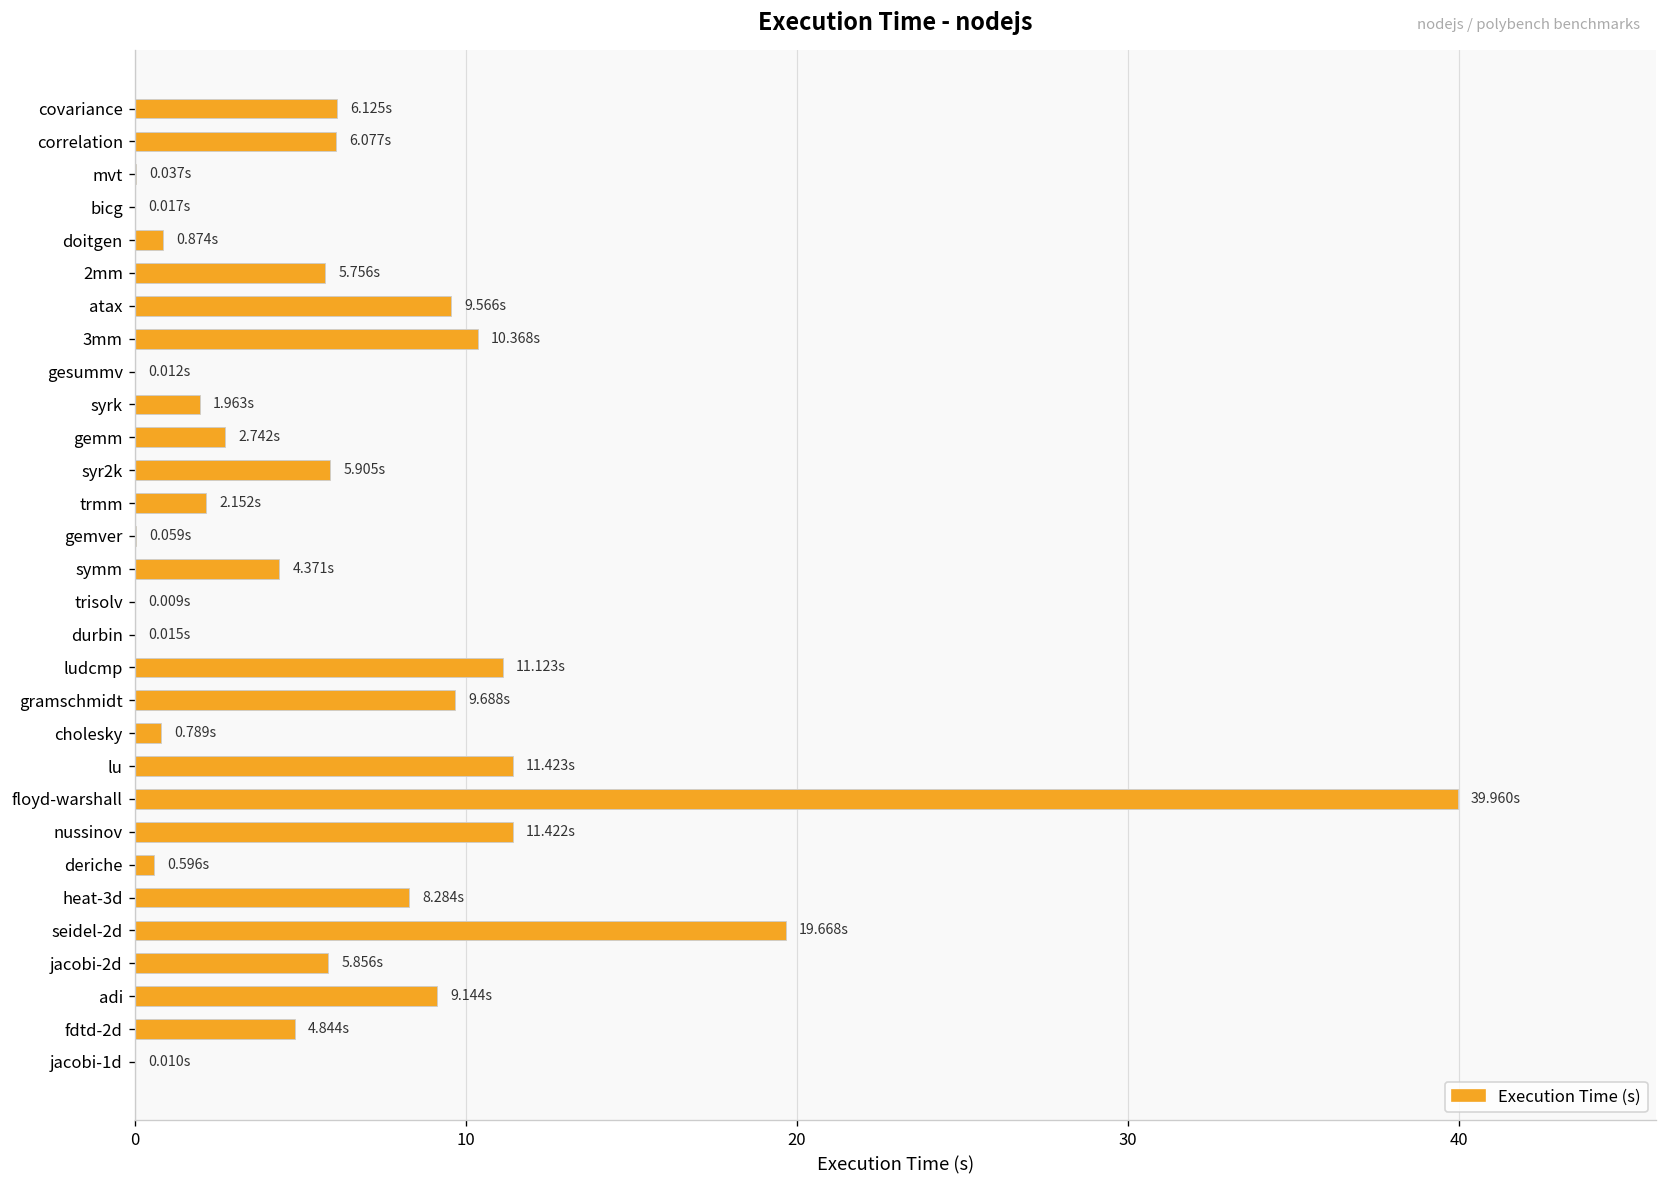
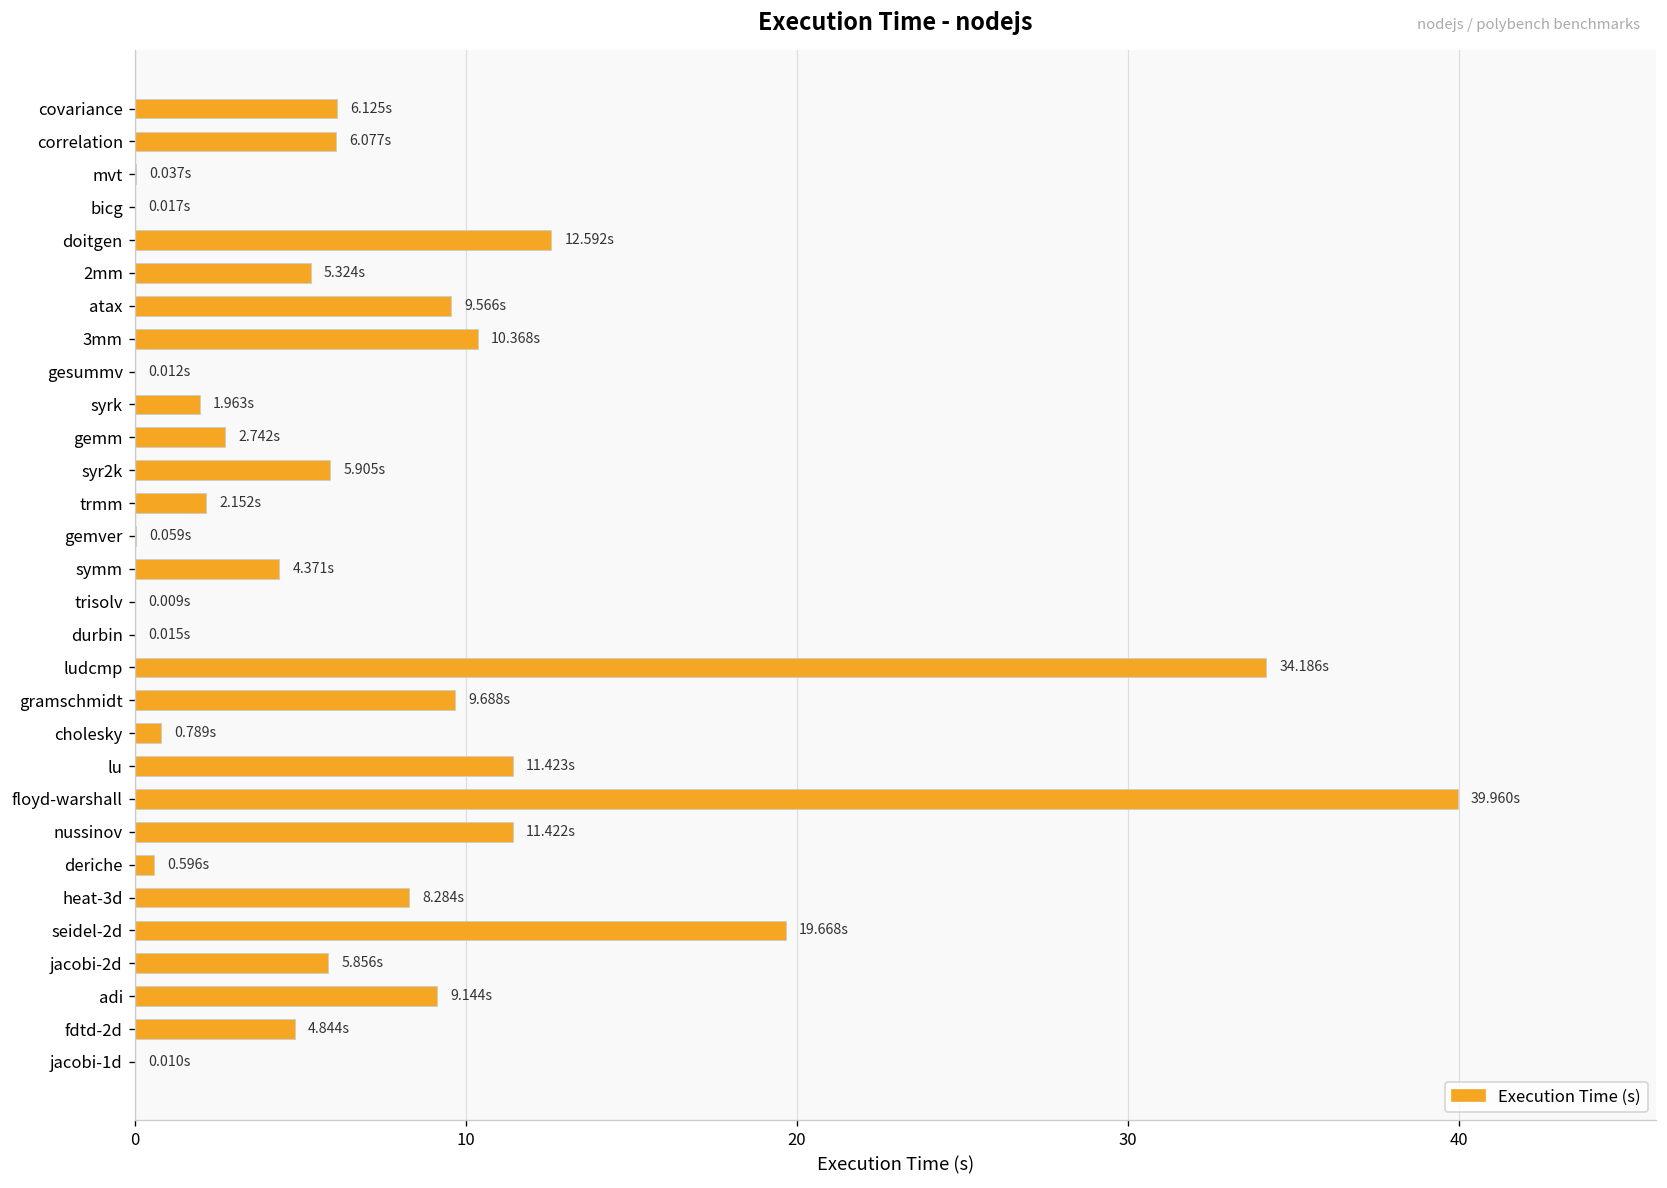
doitgen: 0.874s -> 12.592s
2mm: 5.756s -> 5.324s
ludcmp: 11.123s -> 34.186s
